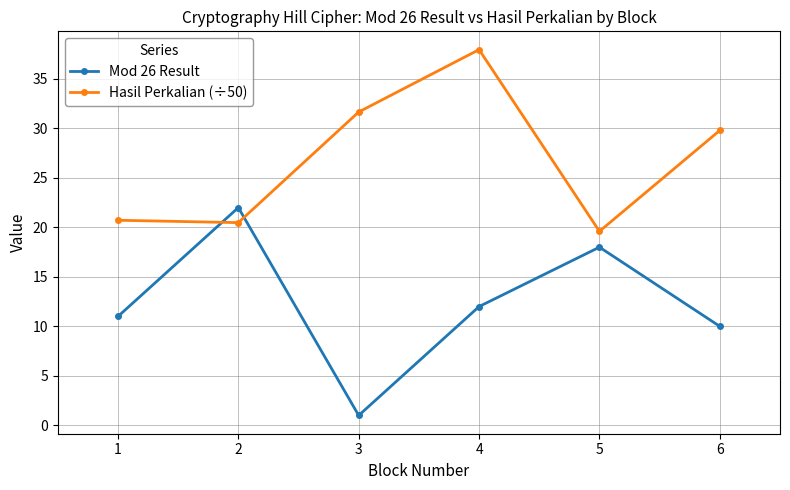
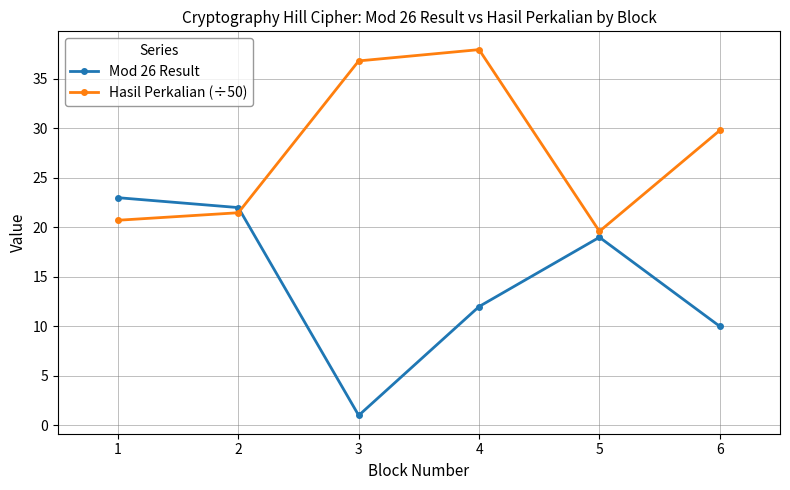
Mod 26 Result, 1: 11 -> 23
Hasil Perkalian (÷50), 2: 20 -> 21
Hasil Perkalian (÷50), 3: 32 -> 37
Mod 26 Result, 5: 18 -> 19
